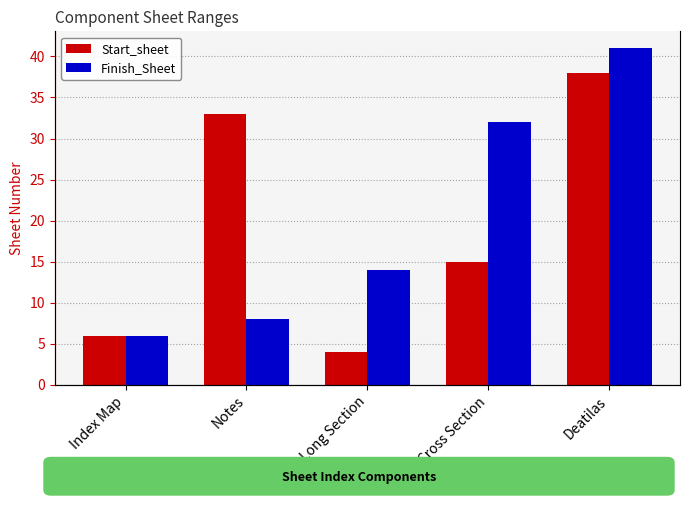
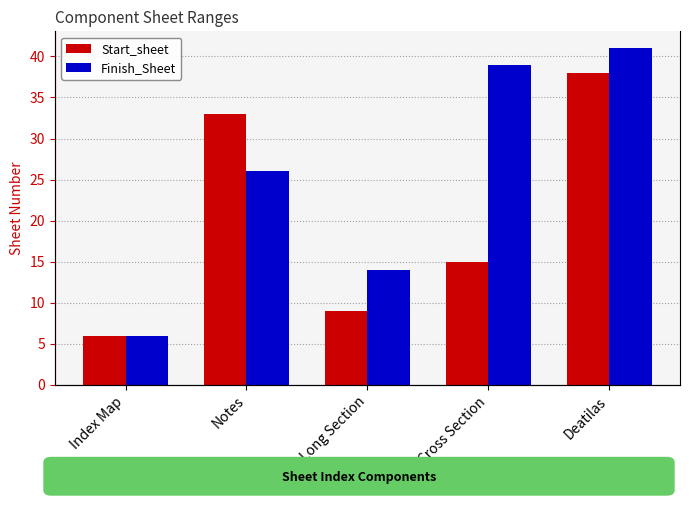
Finish_Sheet, Notes: 8 -> 26
Start_sheet, Long Section: 4 -> 9
Finish_Sheet, Cross Section: 32 -> 39
